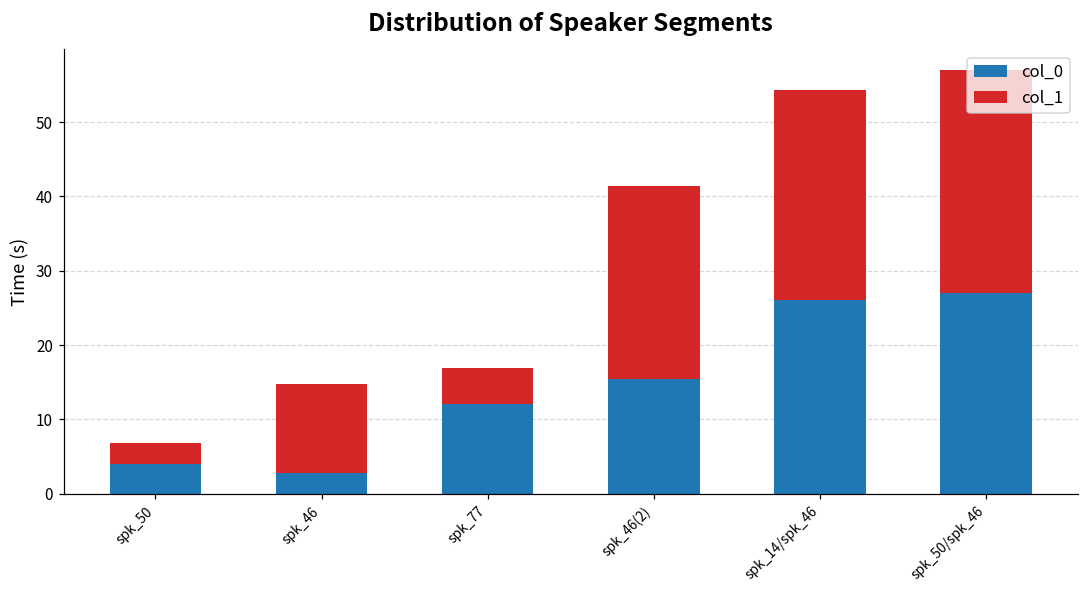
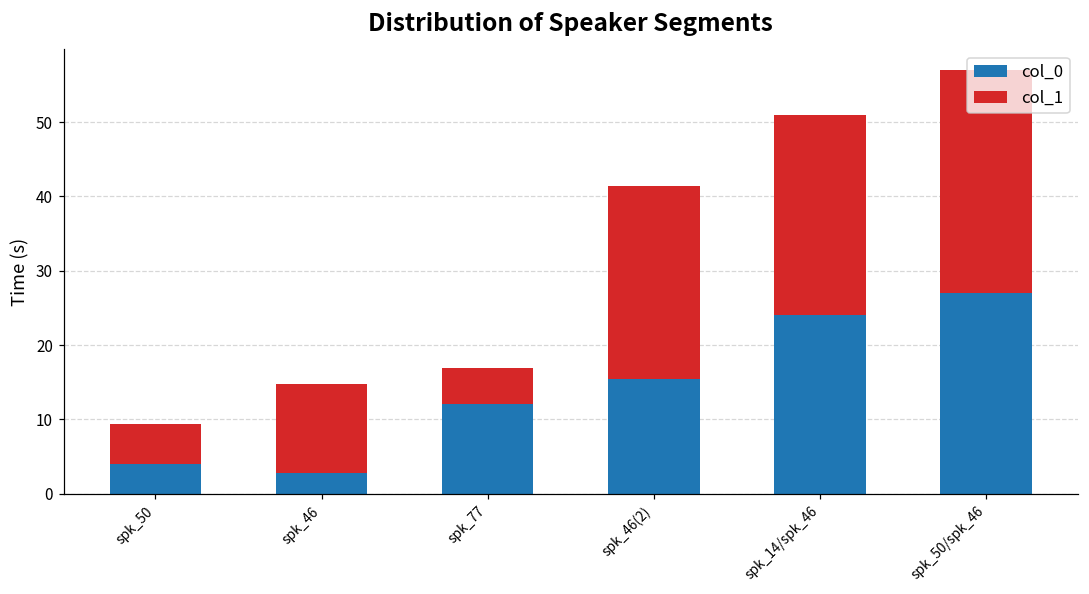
col_1, spk_50: 3 -> 5
col_0, spk_14/spk_46: 26 -> 24
col_1, spk_14/spk_46: 28 -> 27
